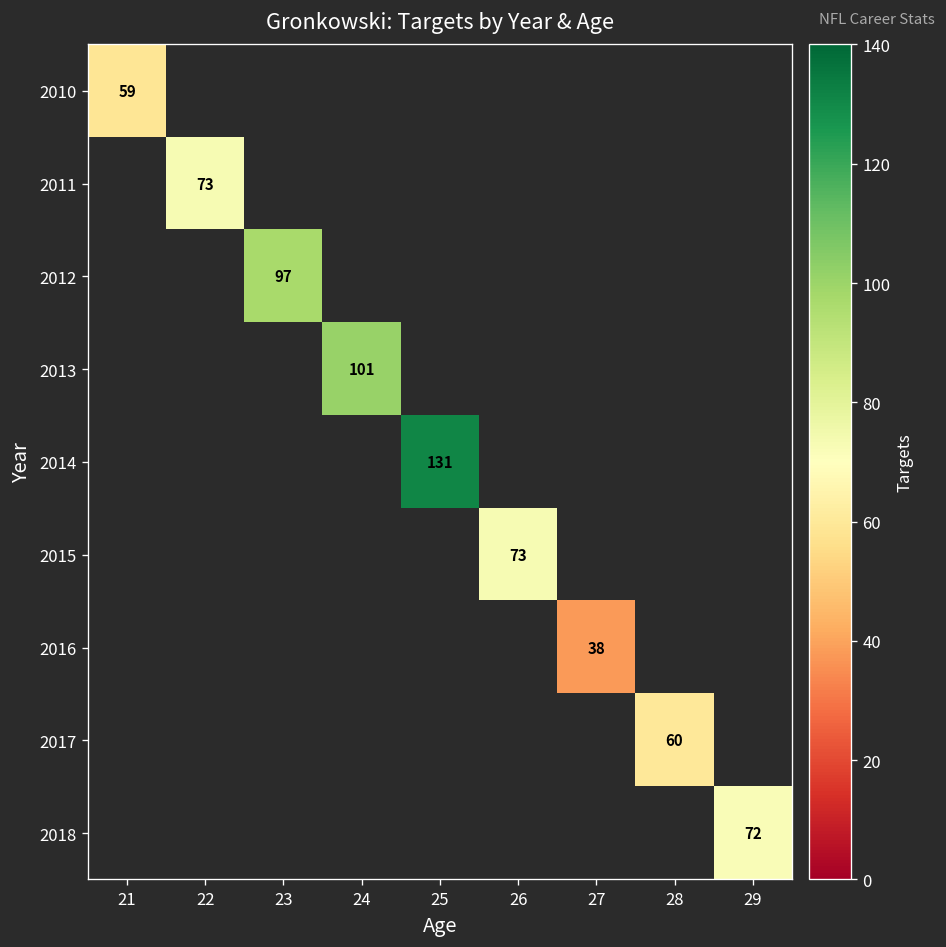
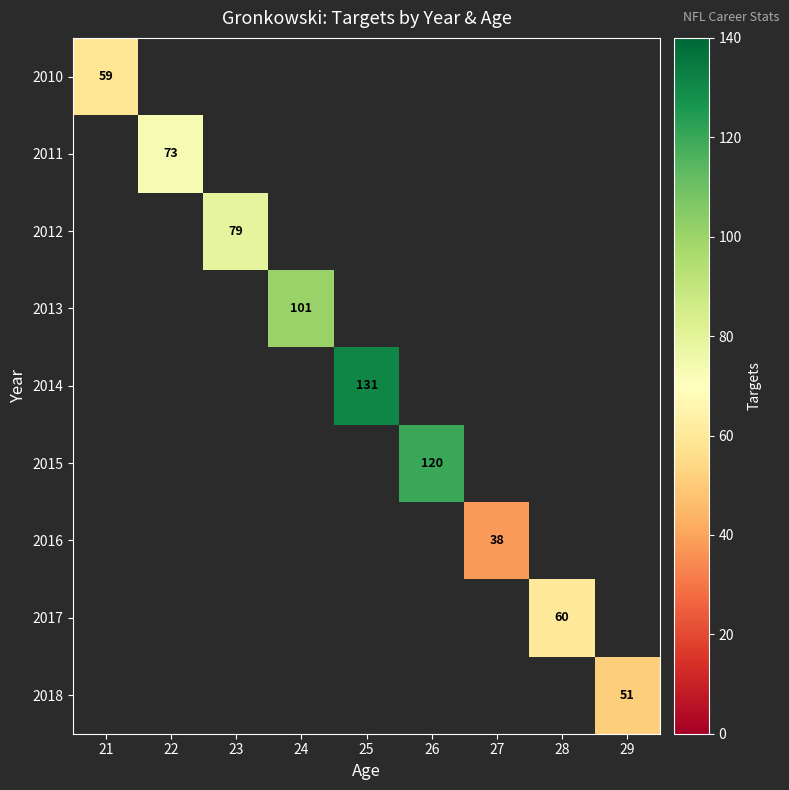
2012, 23: 97 -> 79
2015, 26: 73 -> 120
2018, 29: 72 -> 51
